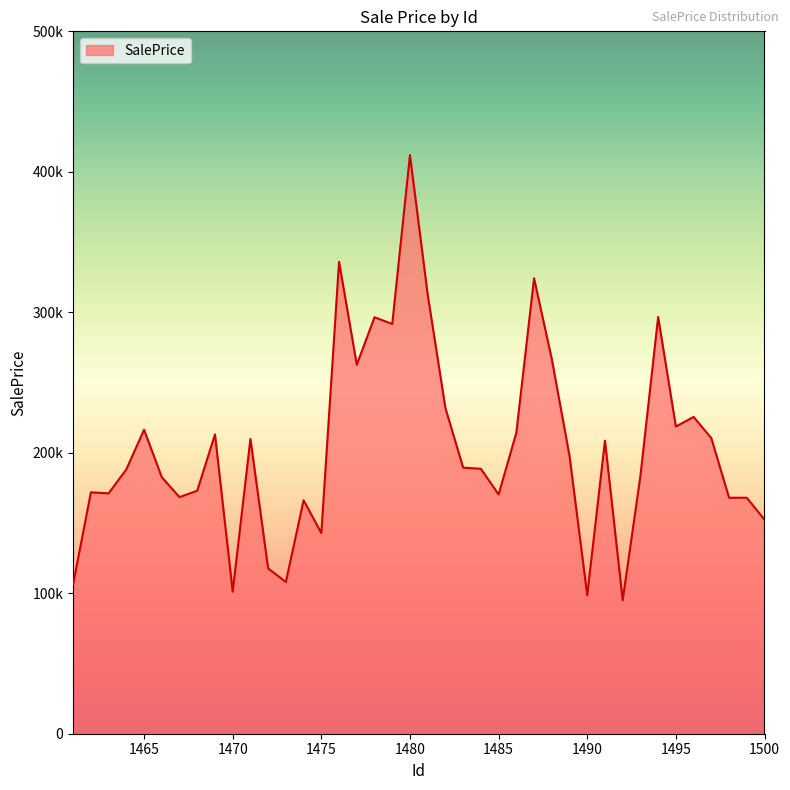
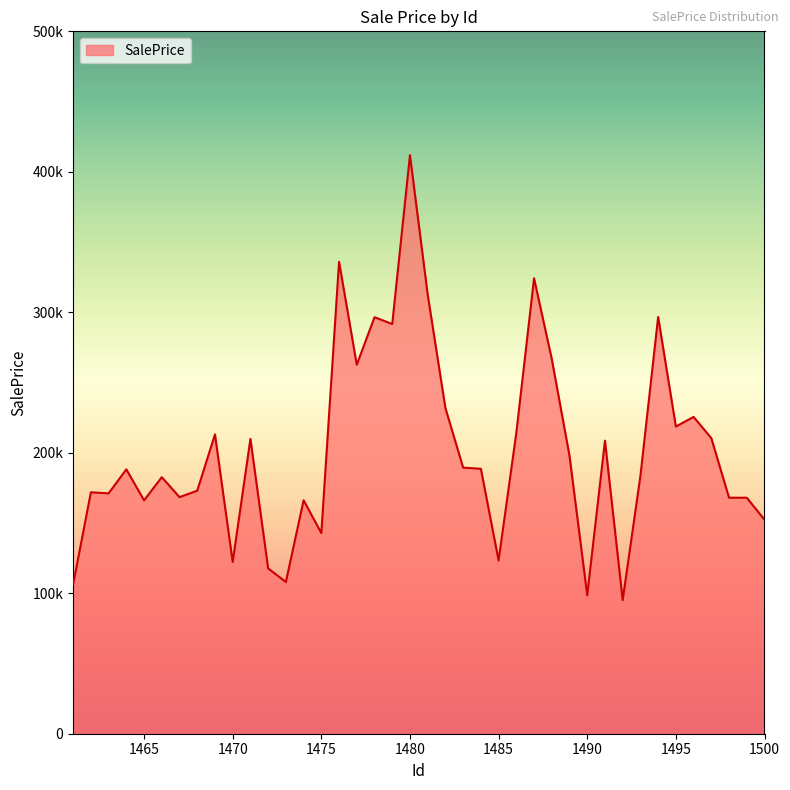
1465: 216000 -> 166000
1470: 101000 -> 122000
1485: 170000 -> 123000
